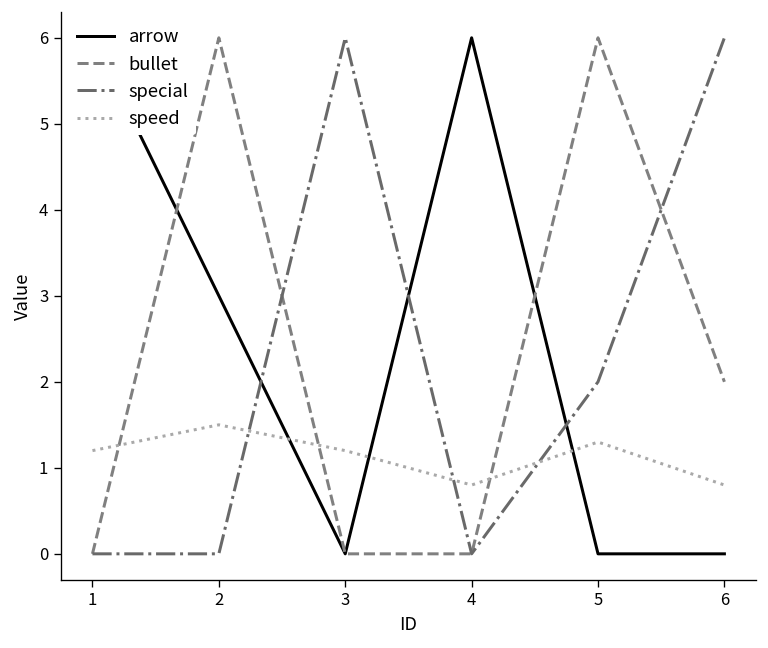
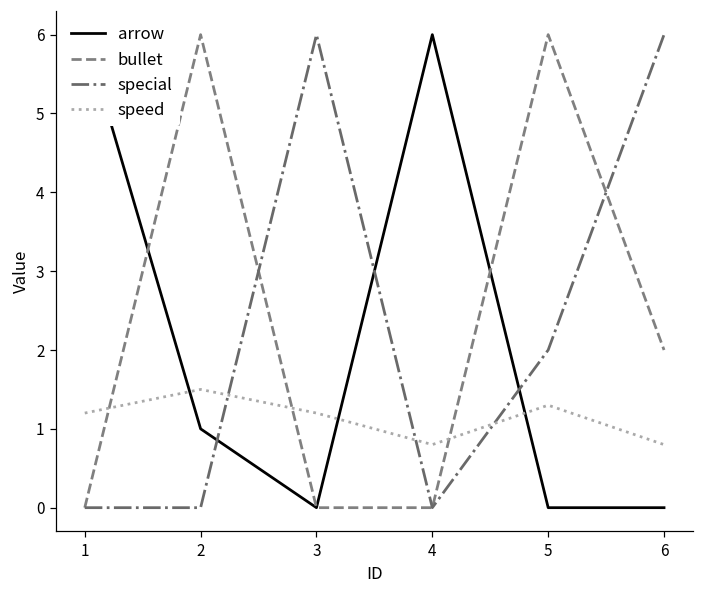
arrow, 2: 3 -> 1
